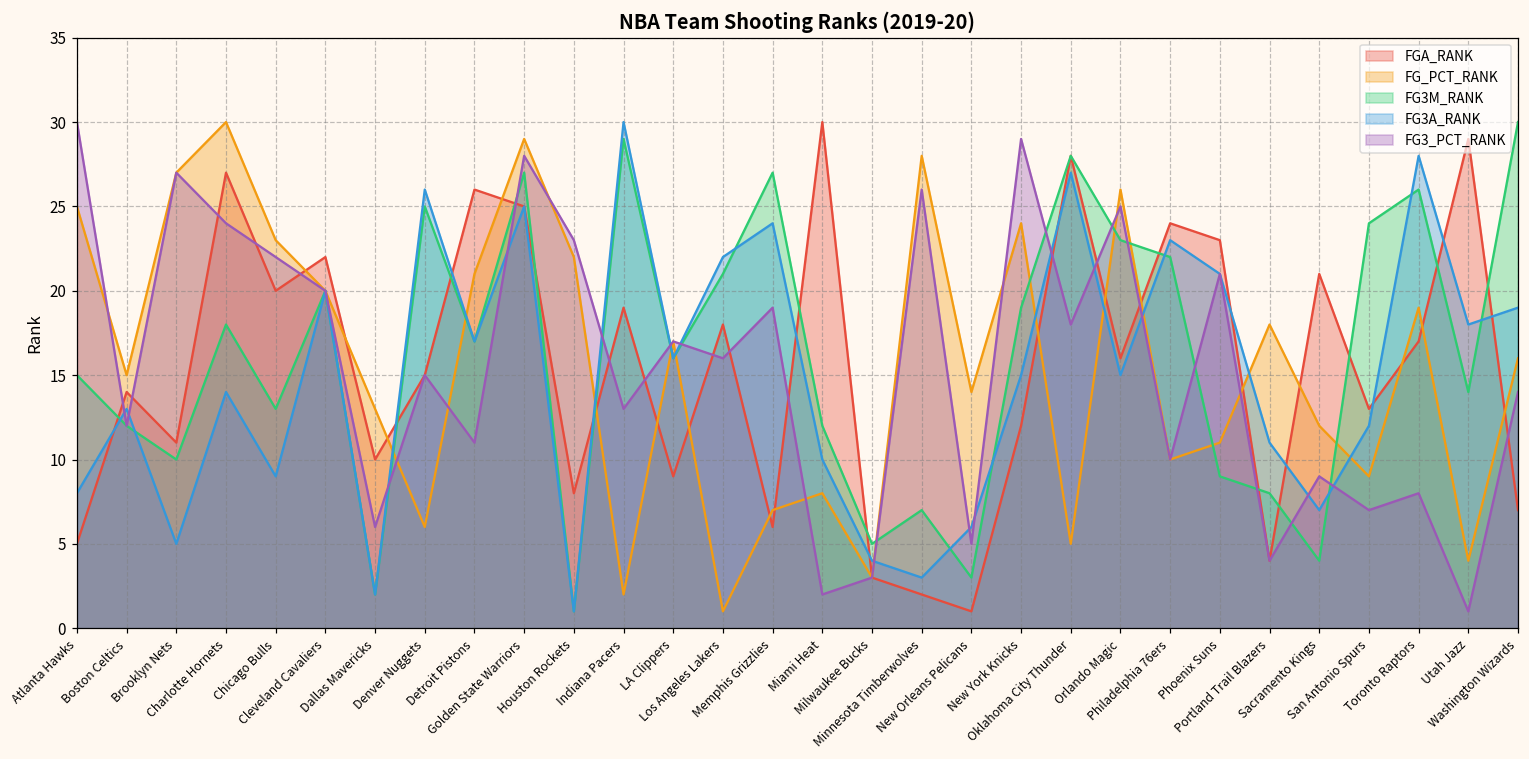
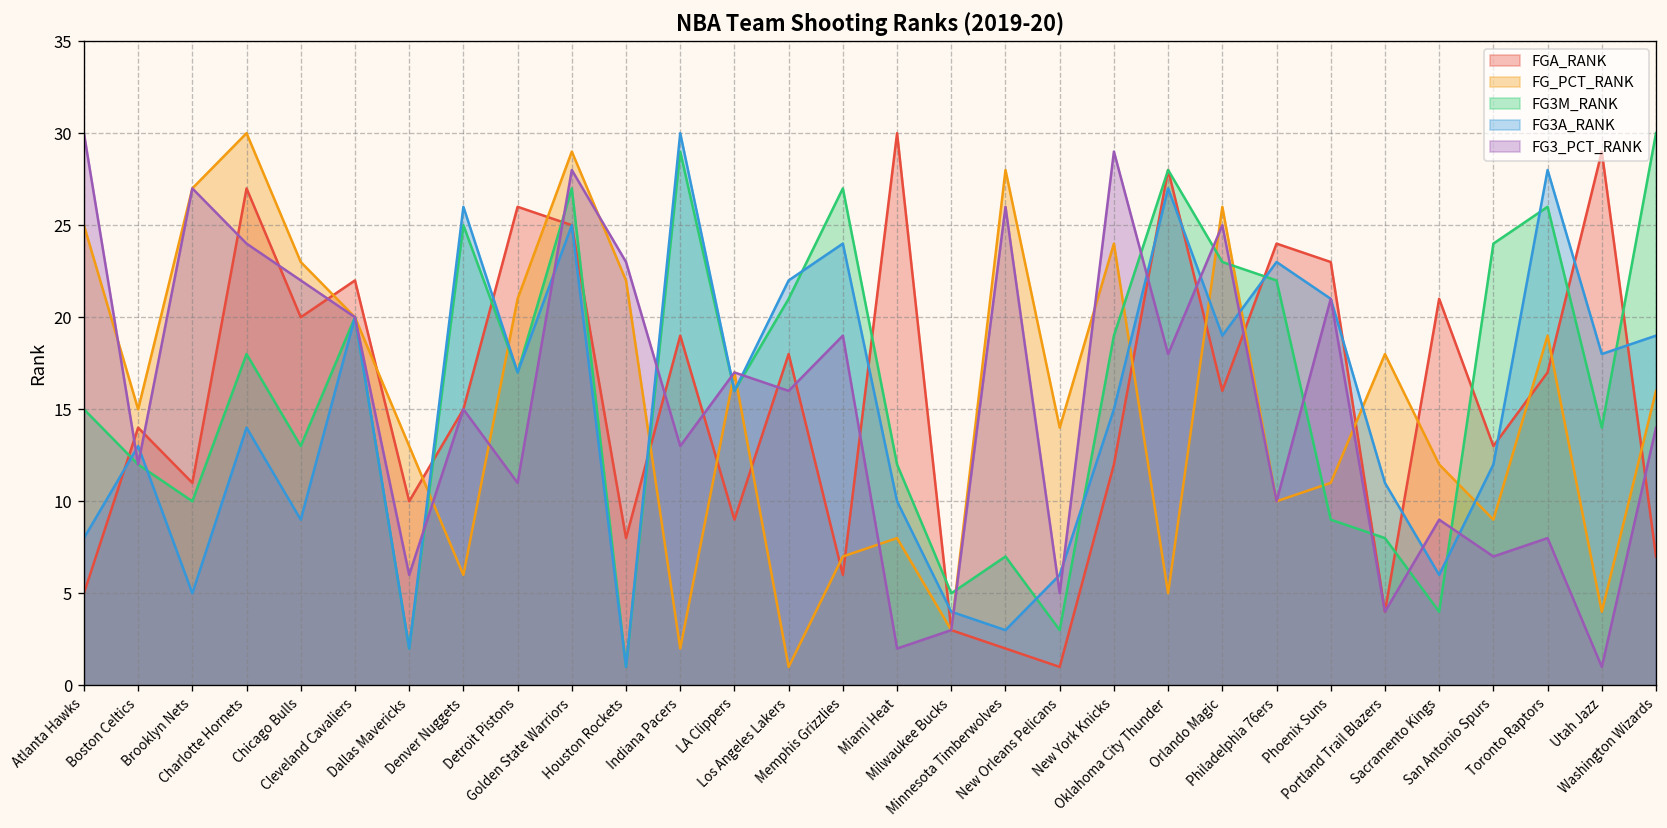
FG3A_RANK, Orlando Magic: 15 -> 19
FG3A_RANK, Sacramento Kings: 7 -> 6
